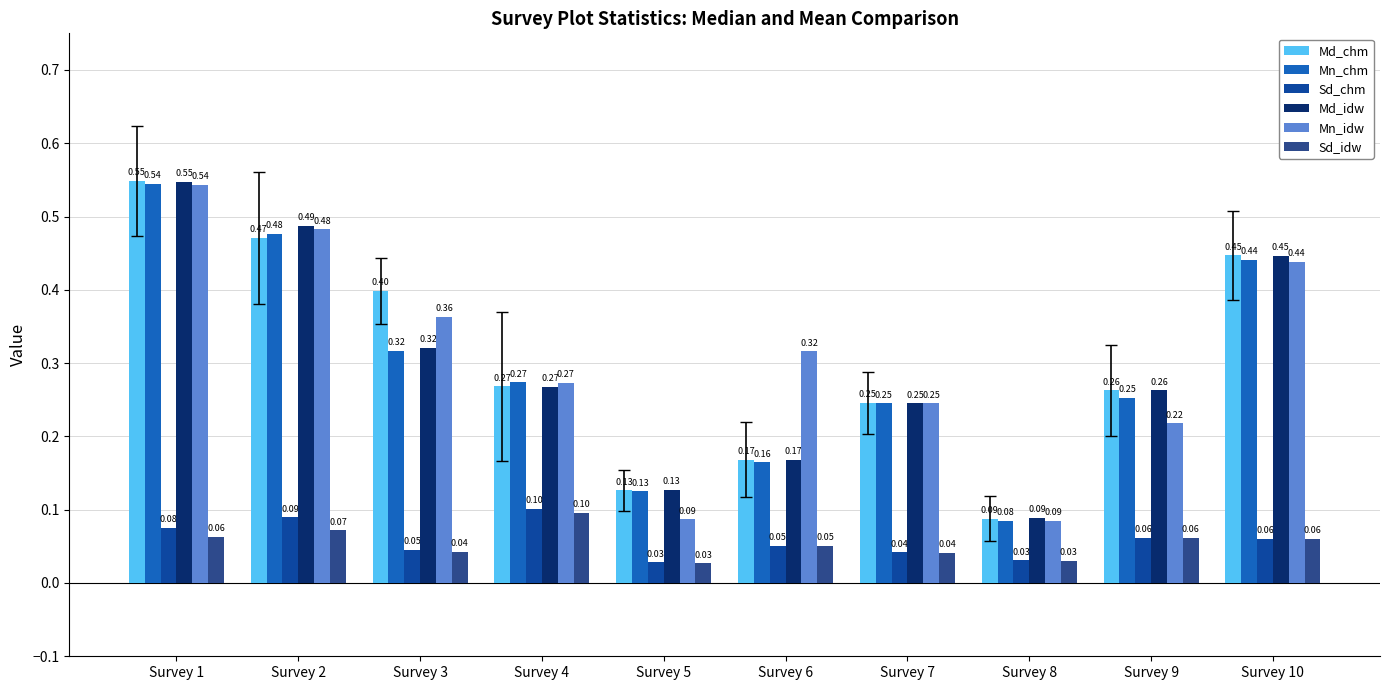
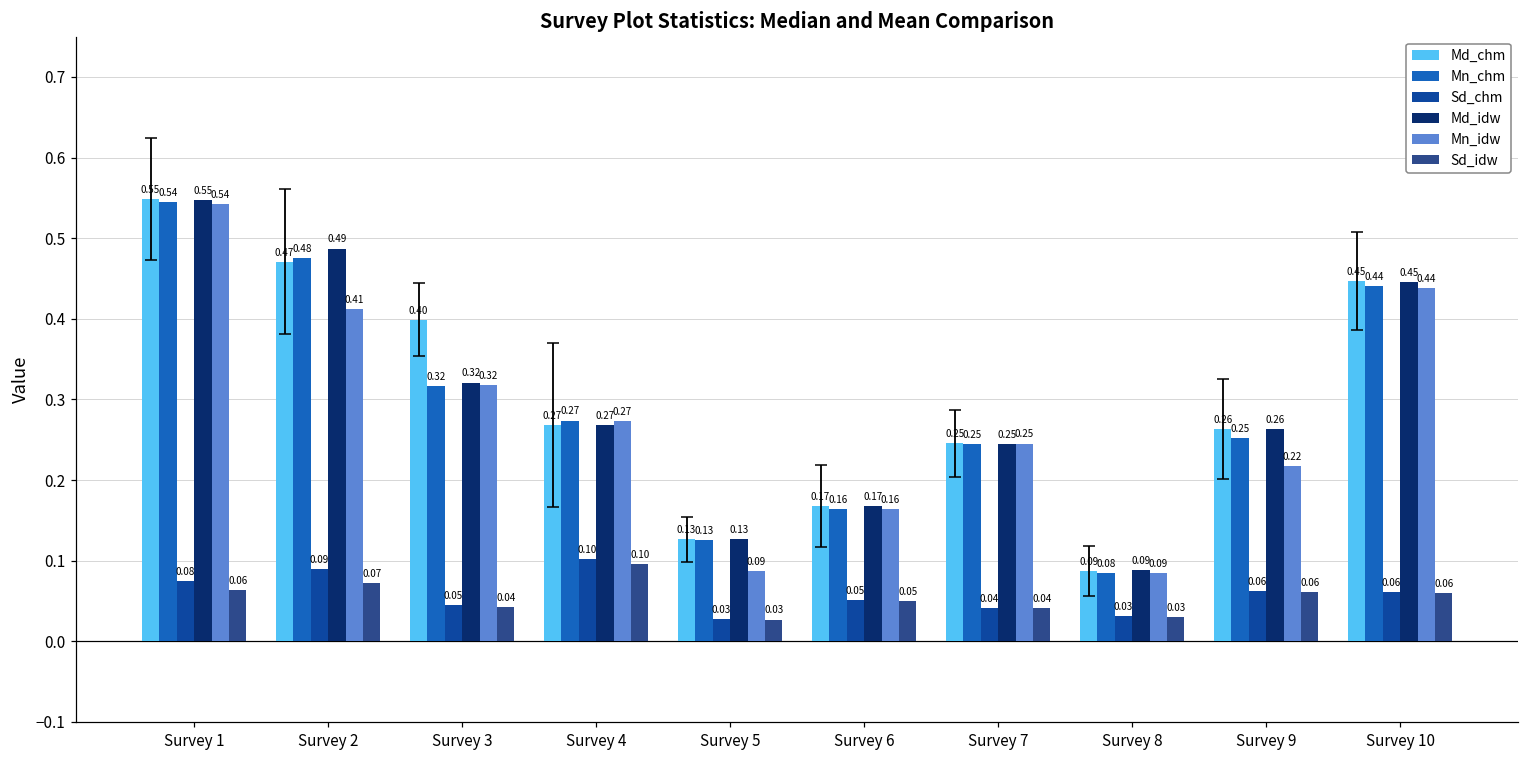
Mn_idw, Survey 2: 0.48 -> 0.41
Mn_idw, Survey 3: 0.36 -> 0.32
Mn_idw, Survey 6: 0.32 -> 0.16
